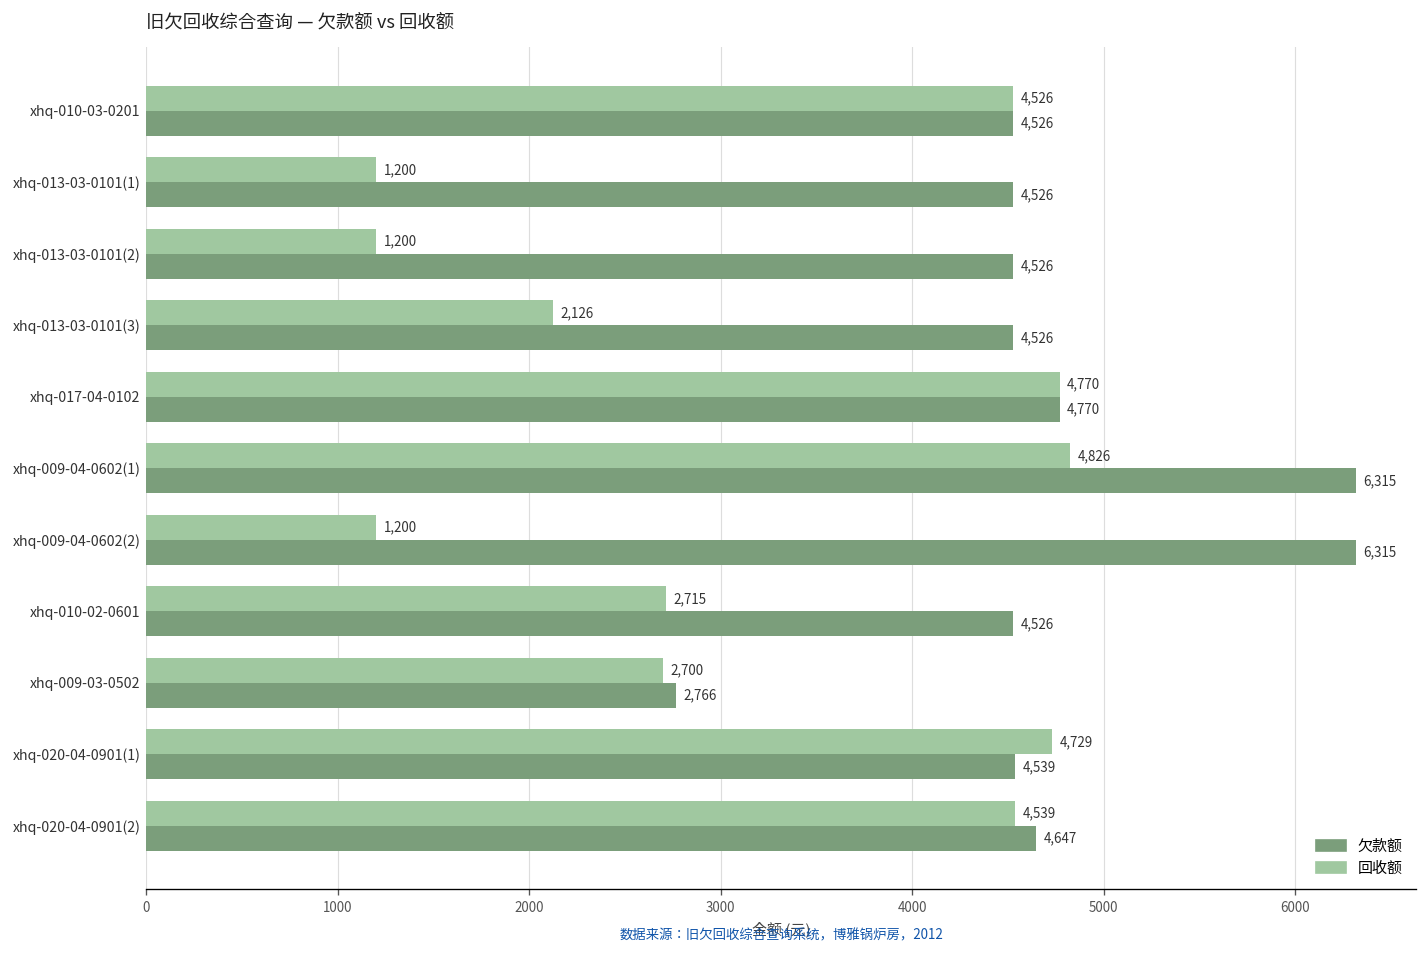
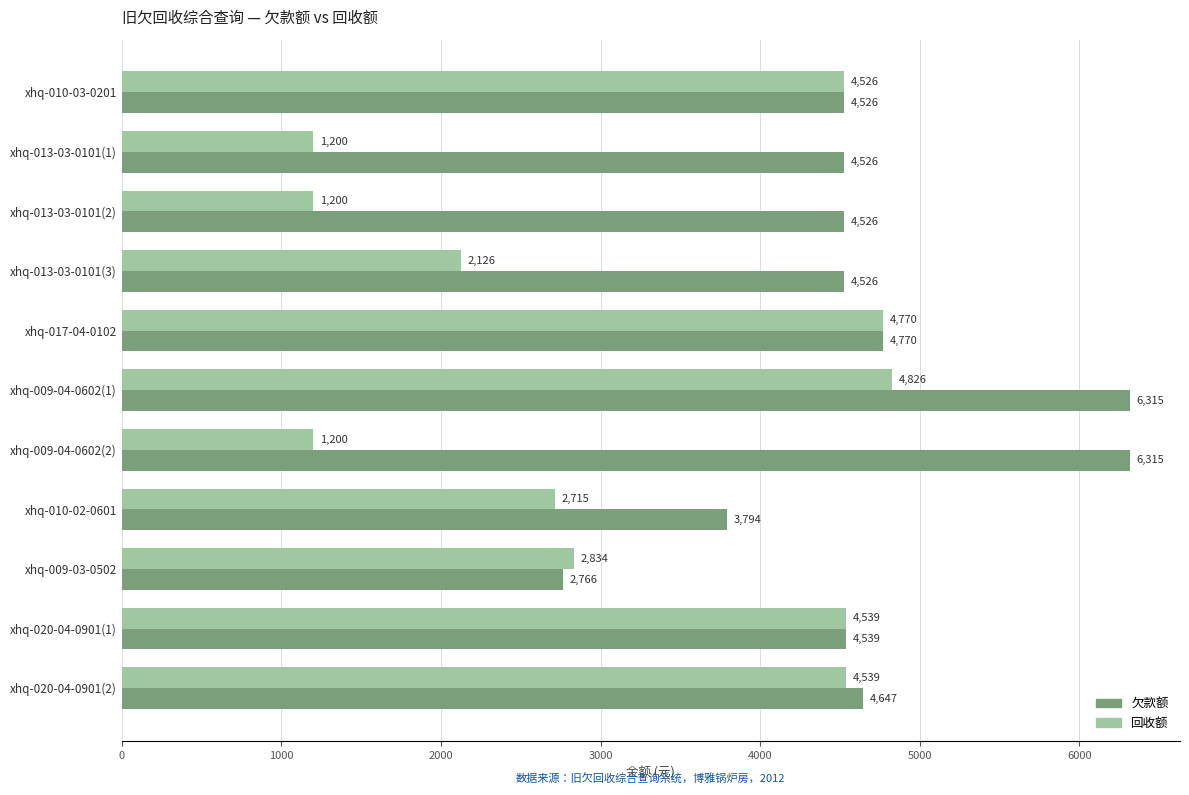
欠款额, xhq-010-02-0601: 4,526 -> 3,794
回收额, xhq-009-03-0502: 2,700 -> 2,834
回收额, xhq-020-04-0901(1): 4,729 -> 4,539
